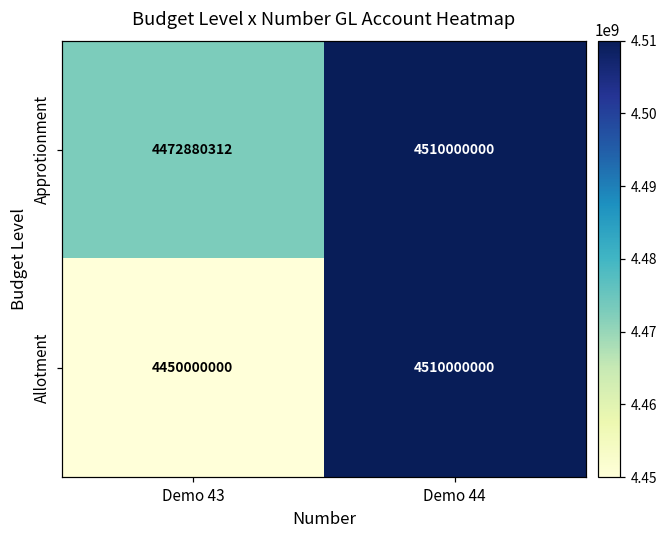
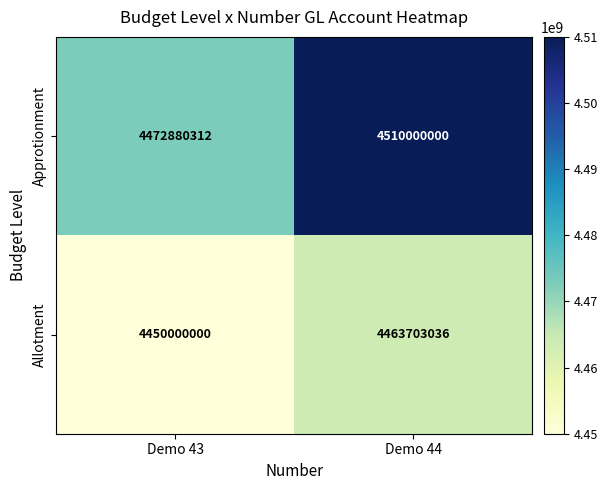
Allotment, Demo 44: 4510000000 -> 4463703036
